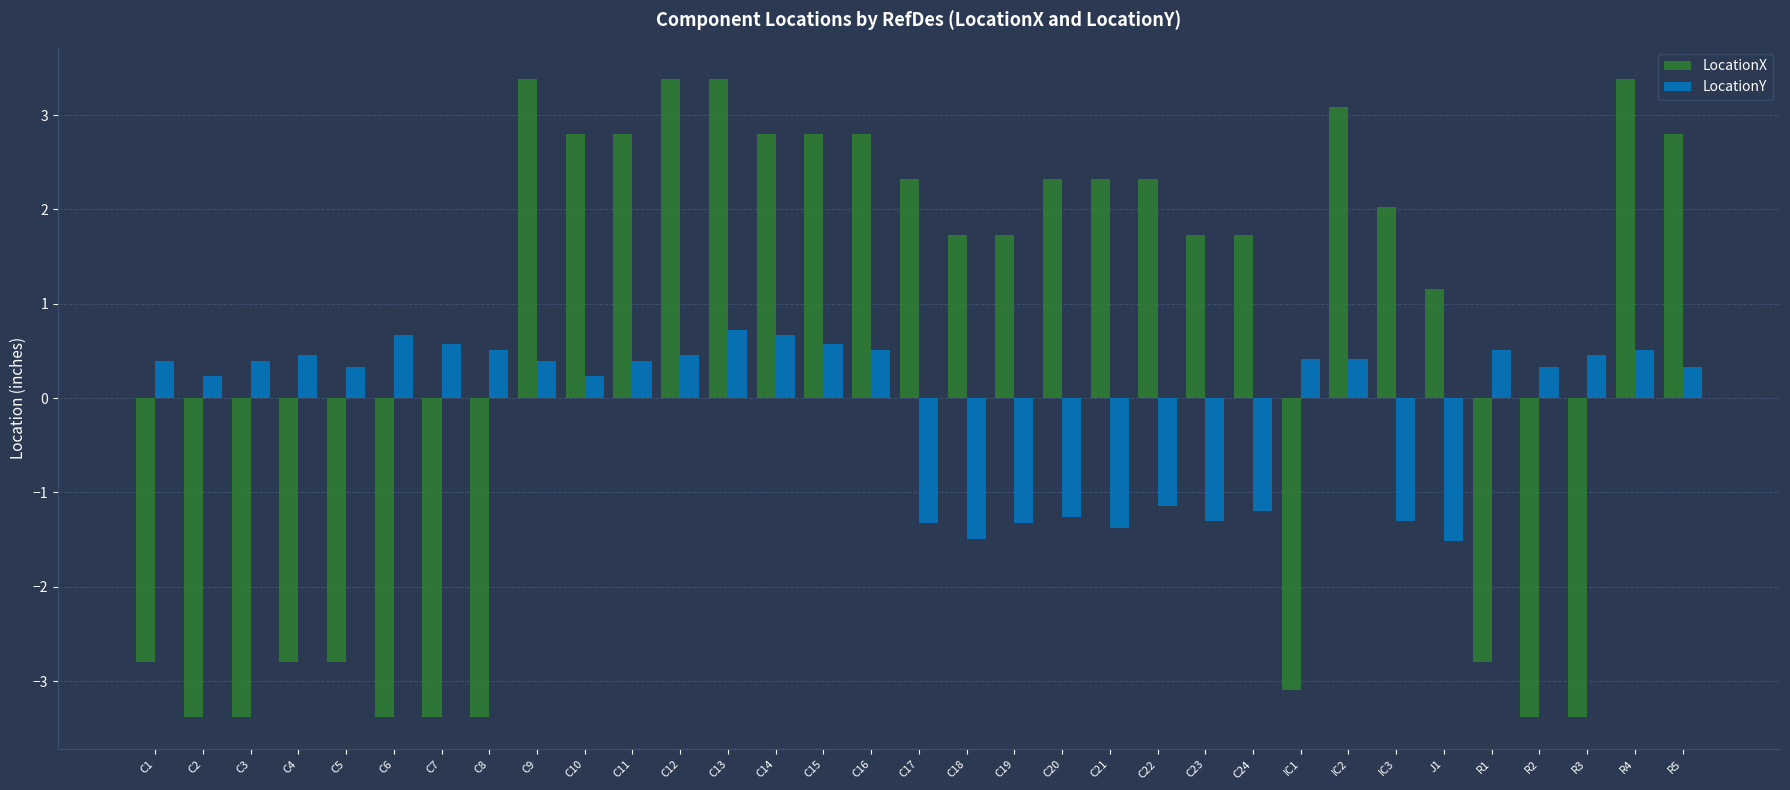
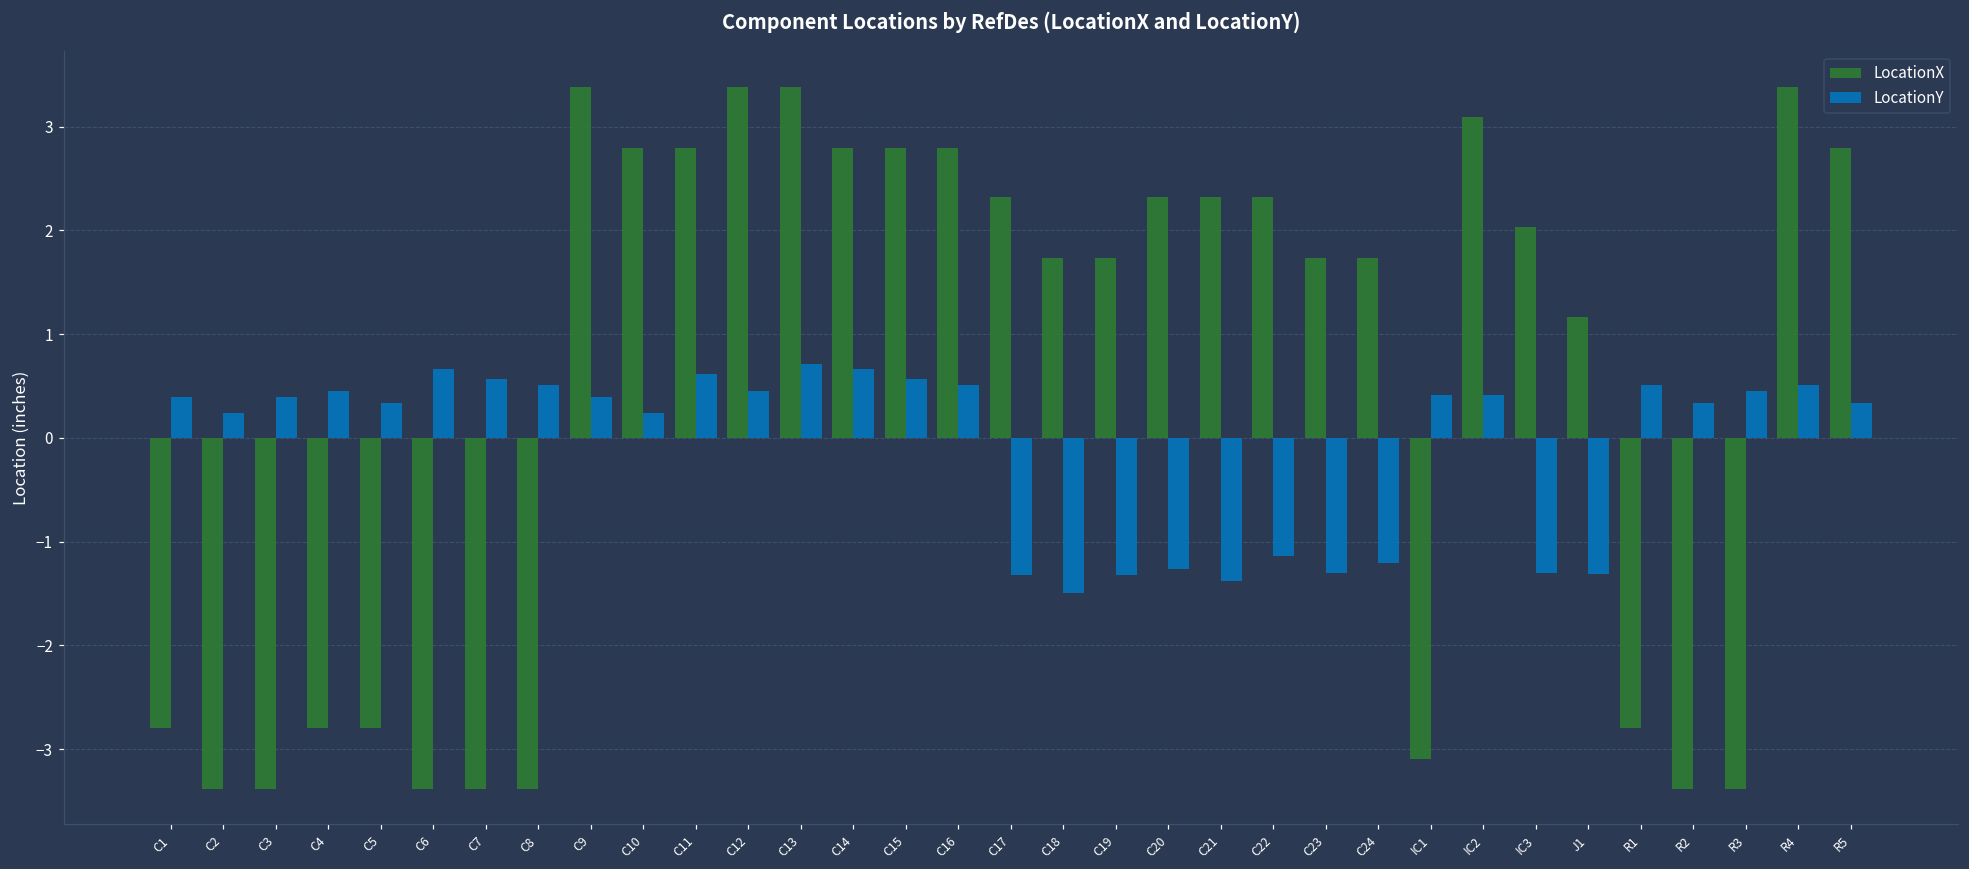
LocationY, C11: 0.4 -> 0.6
LocationY, J1: -1.5 -> -1.3
